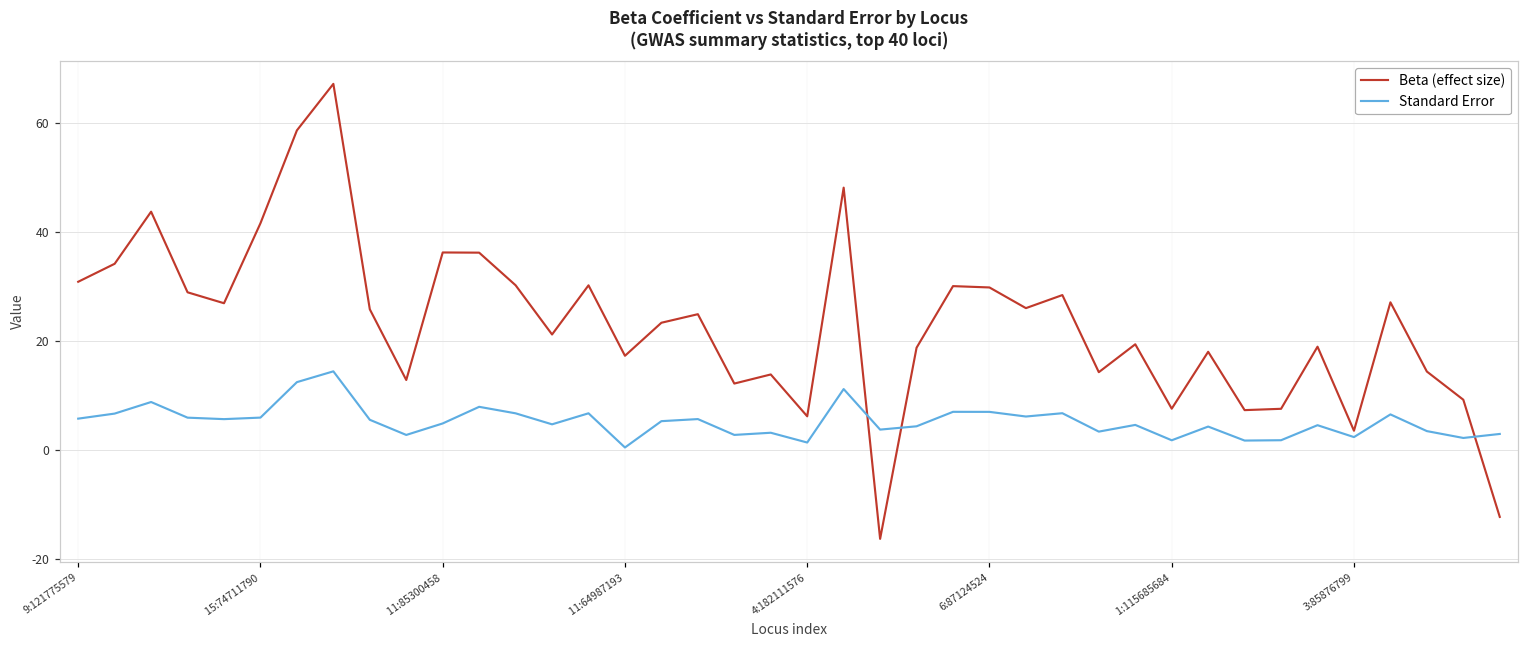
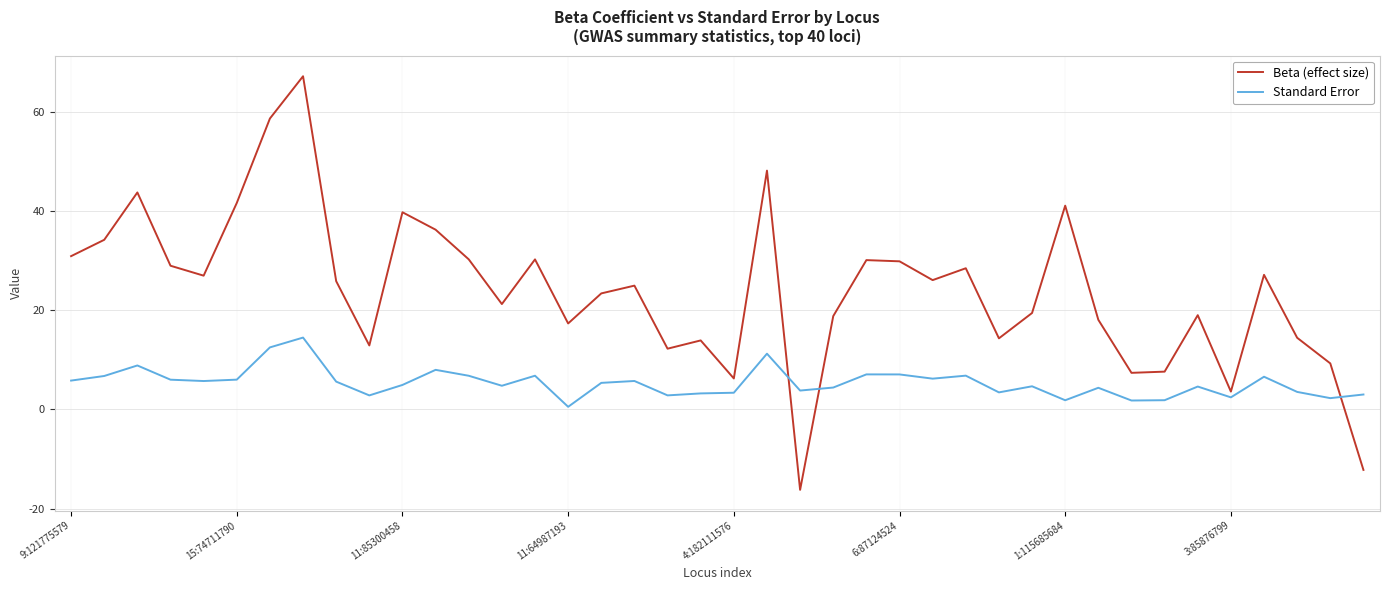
Beta (effect size), 11:85300458: 36 -> 40
Standard Error, 4:182111576: 1 -> 3
Beta (effect size), 1:115685684: 8 -> 41
